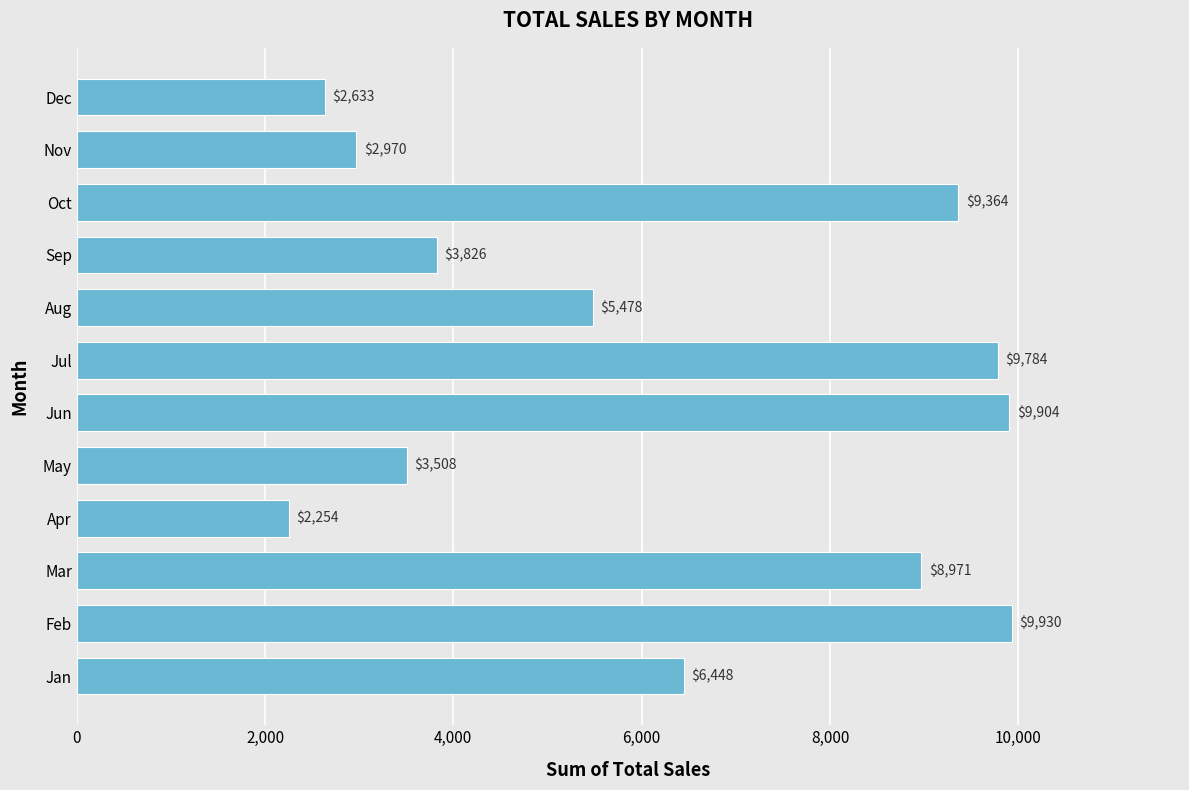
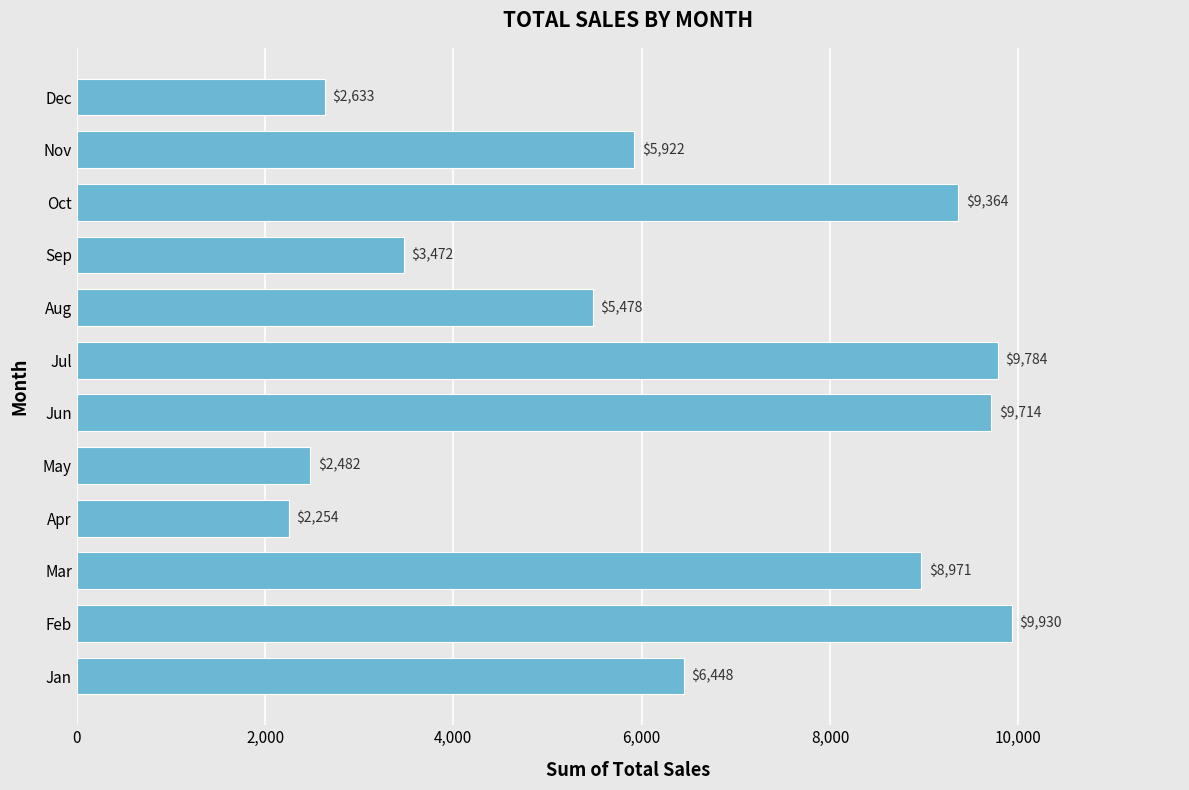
Nov: $2,970 -> $5,922
Sep: $3,826 -> $3,472
Jun: $9,904 -> $9,714
May: $3,508 -> $2,482
